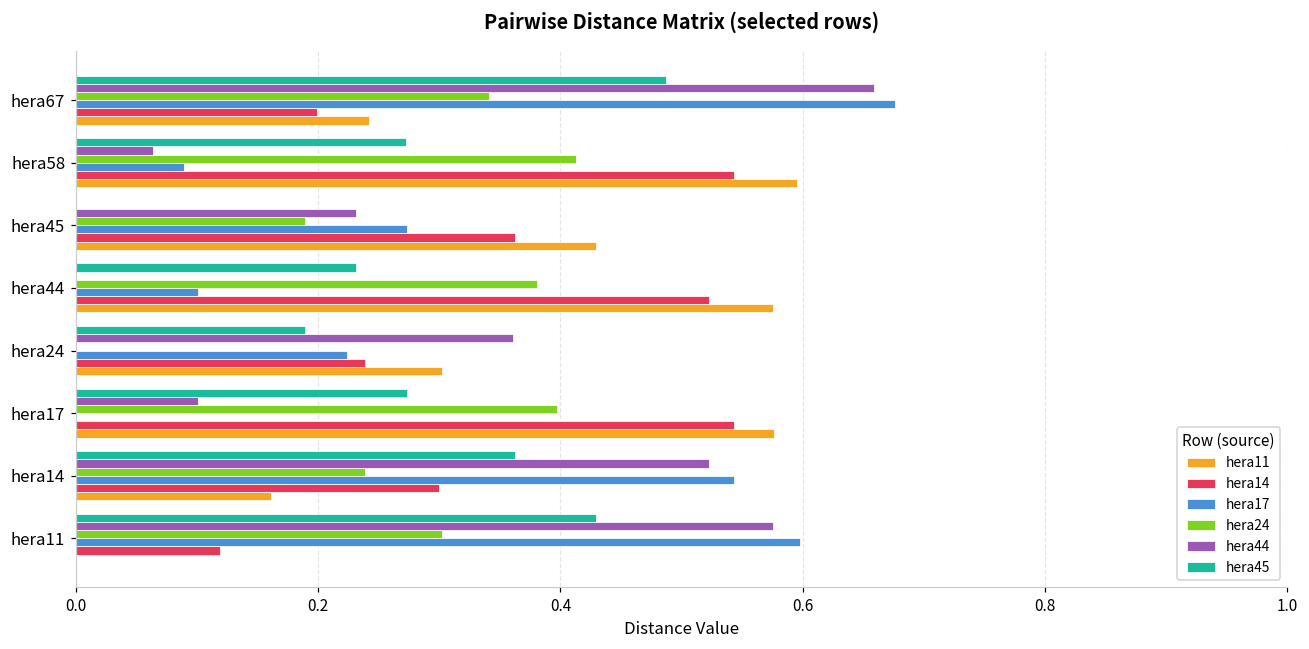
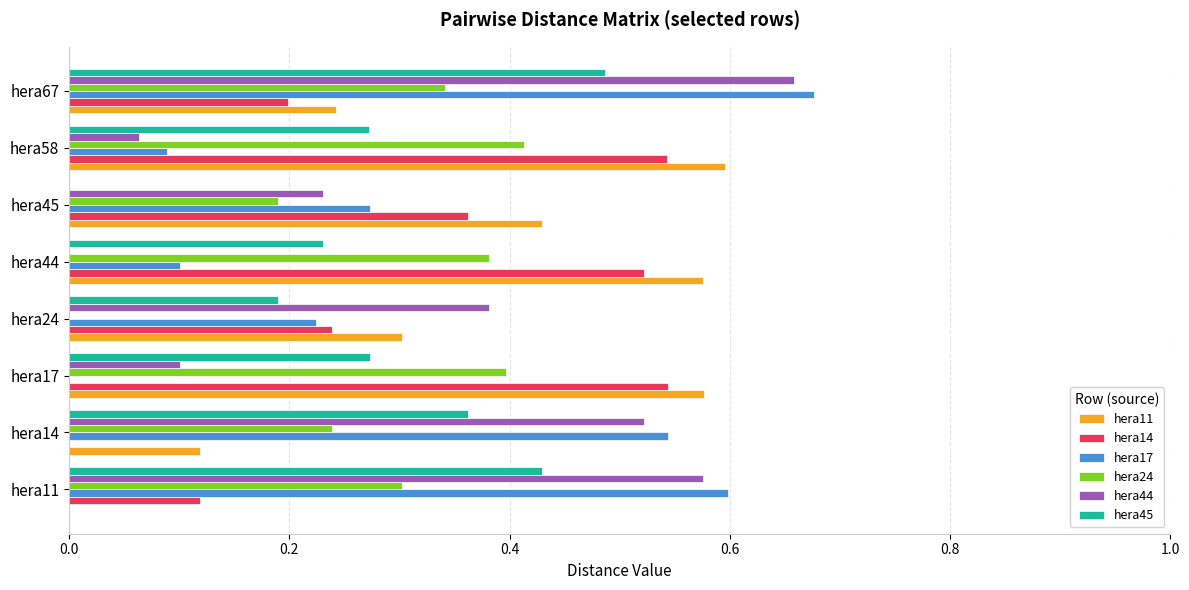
hera44, hera24: 0.360 -> 0.381
hera14, hera14: 0.3 -> 0.0
hera11, hera14: 0.161 -> 0.119
